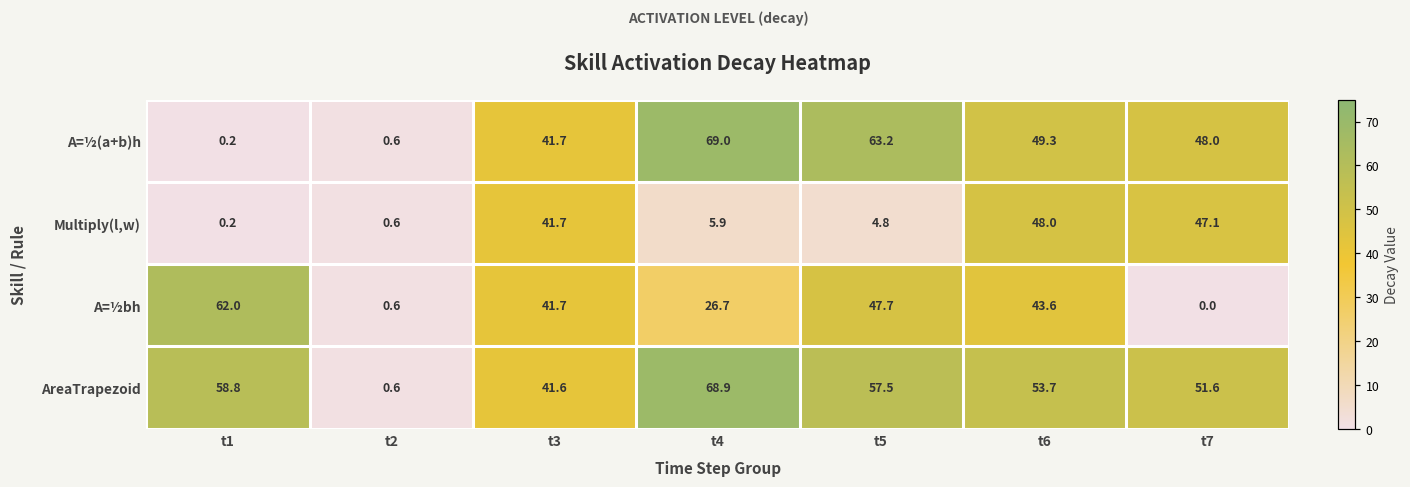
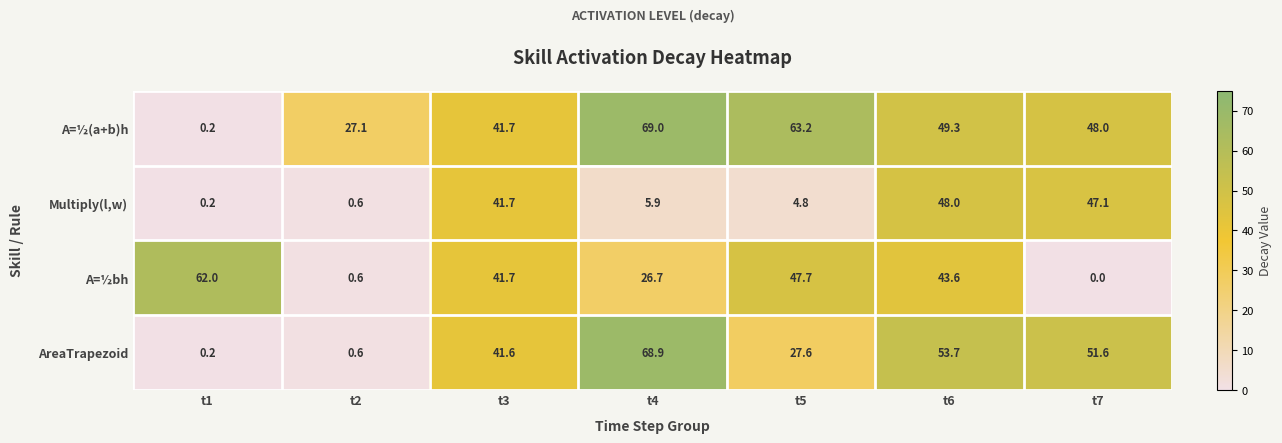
A=½(a+b)h, t2: 0.6 -> 27.1
AreaTrapezoid, t1: 58.8 -> 0.2
AreaTrapezoid, t5: 57.5 -> 27.6
